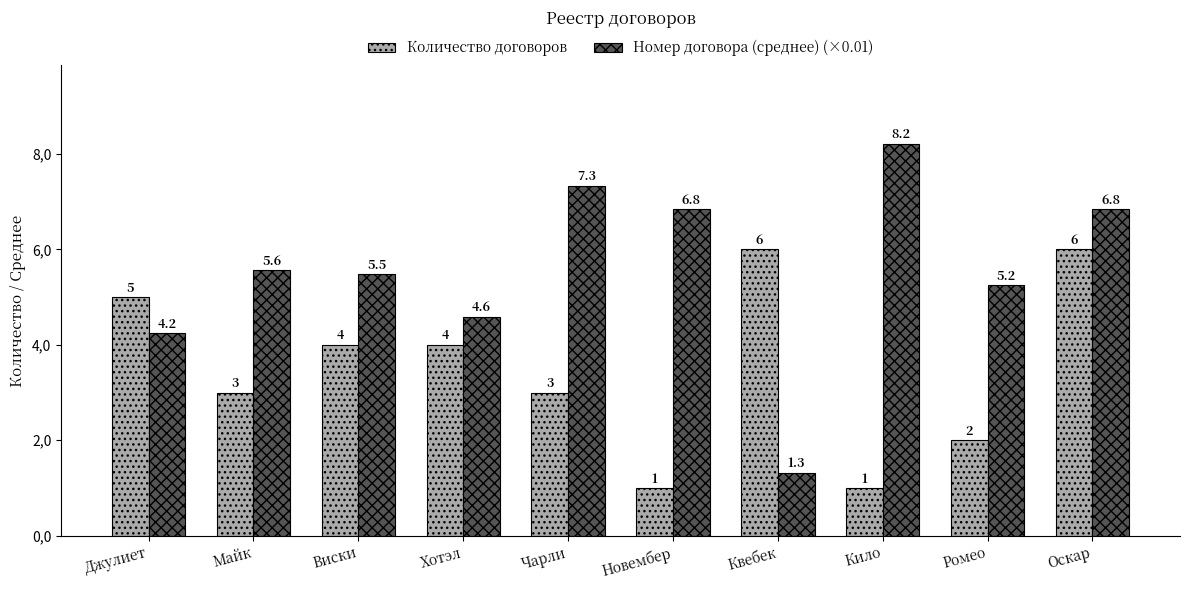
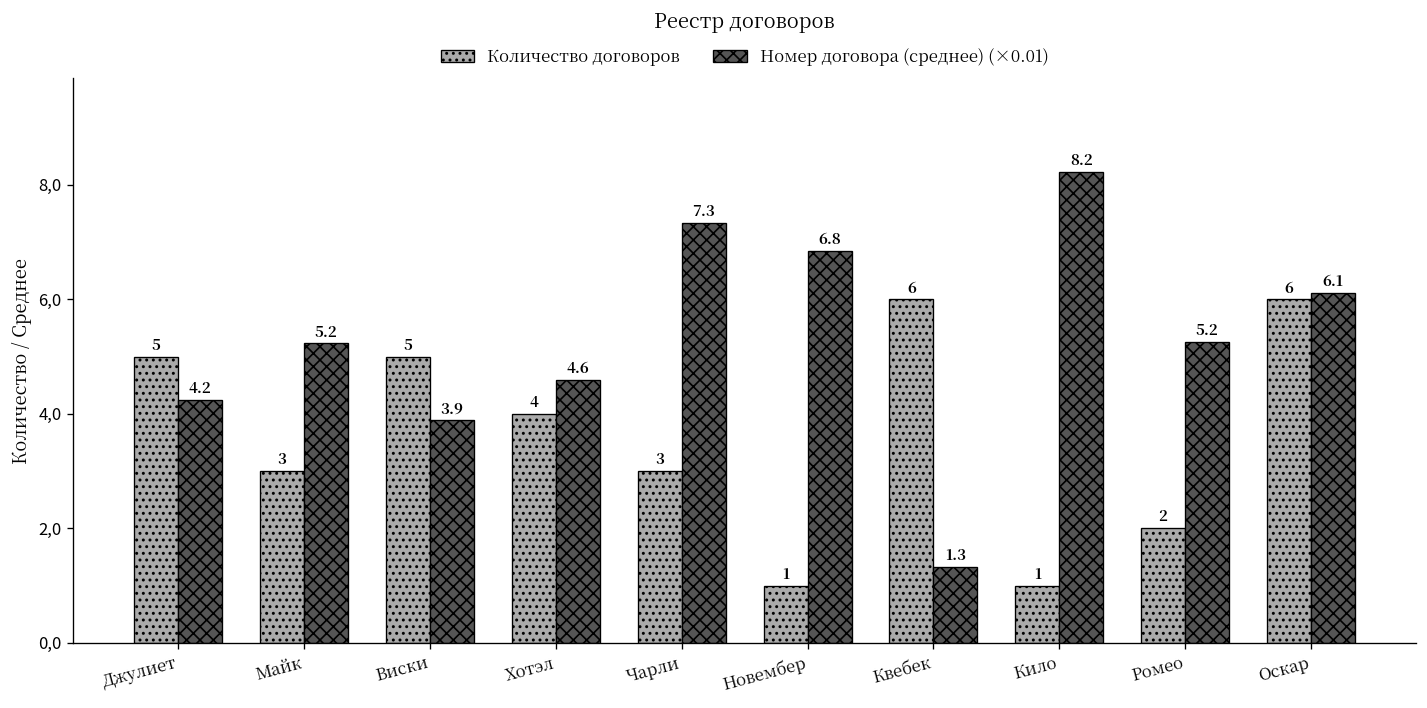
Номер договора (среднее) (×0.01), Майк: 5.6 -> 5.2
Количество договоров, Виски: 4 -> 5
Номер договора (среднее) (×0.01), Виски: 5.5 -> 3.9
Номер договора (среднее) (×0.01), Оскар: 6.8 -> 6.1
